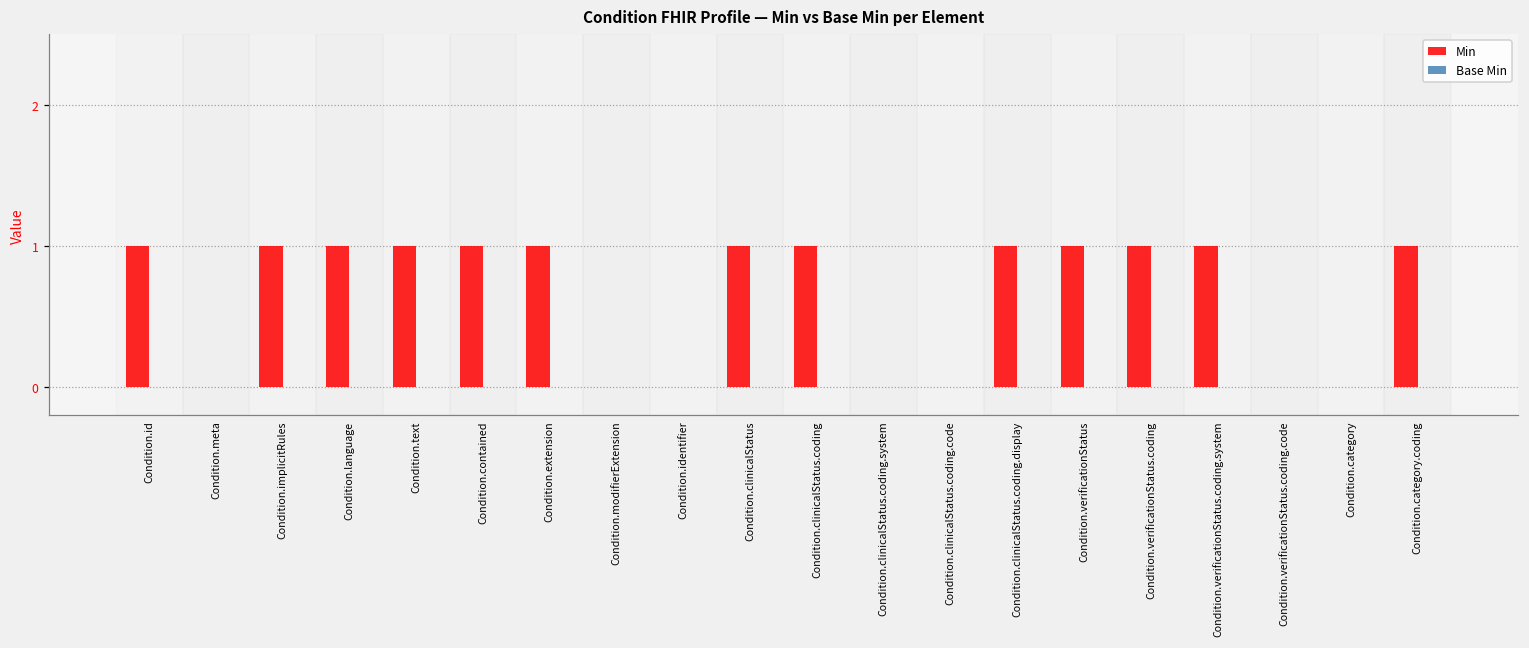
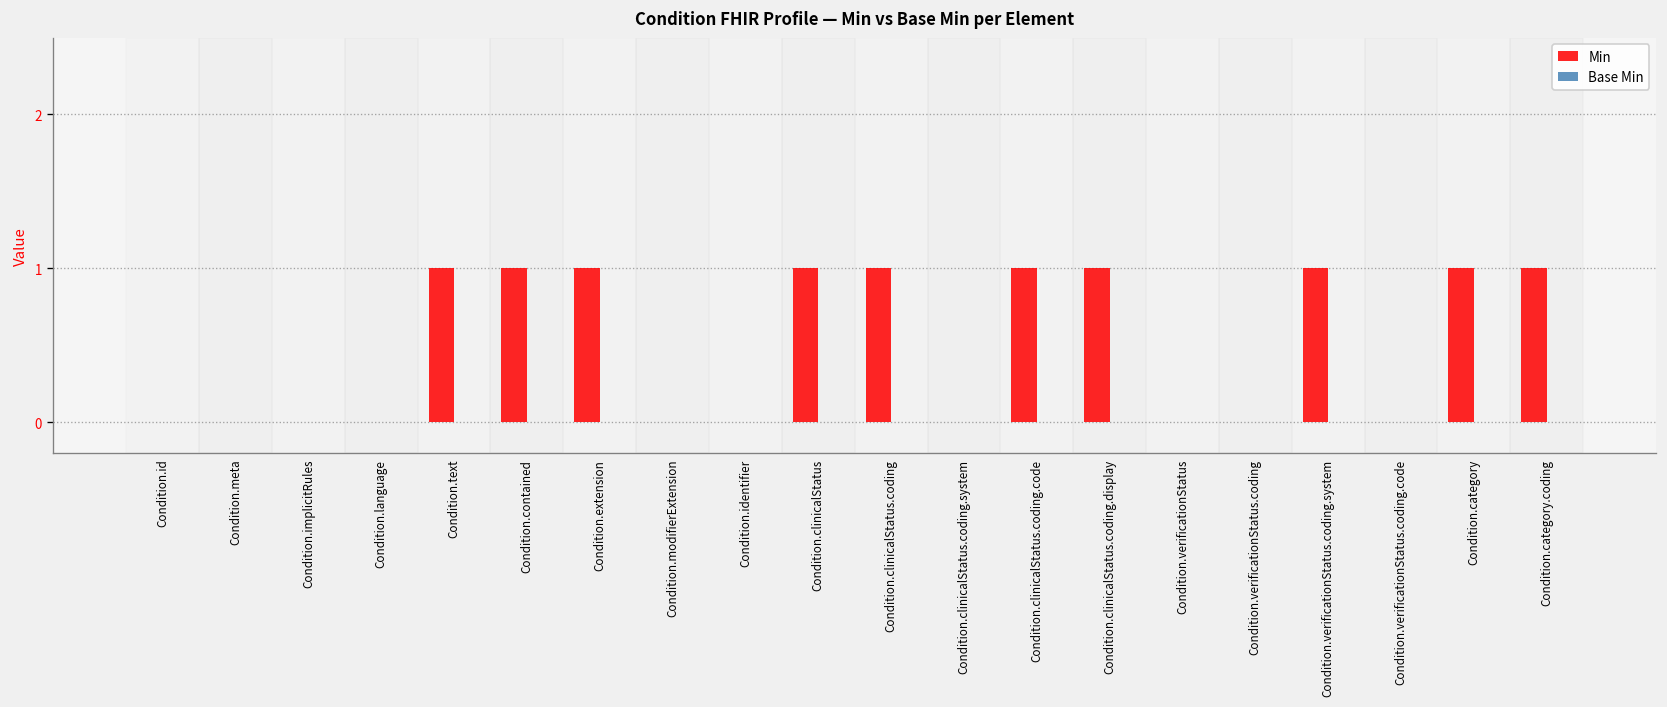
Min, Condition.id: 1 -> 0
Min, Condition.implicitRules: 1 -> 0
Min, Condition.language: 1 -> 0
Min, Condition.clinicalStatus.coding.code: 0 -> 1
Min, Condition.verificationStatus: 1 -> 0
Min, Condition.verificationStatus.coding: 1 -> 0
Min, Condition.category: 0 -> 1
